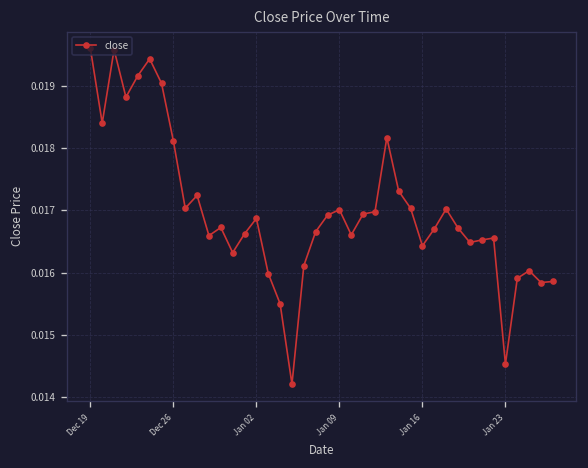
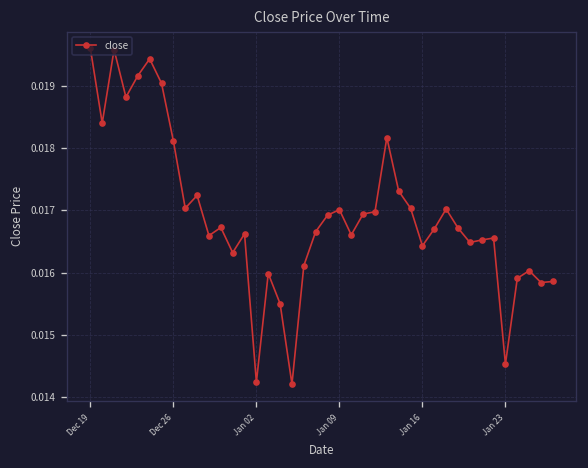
Jan 02: 0.0169 -> 0.0142
